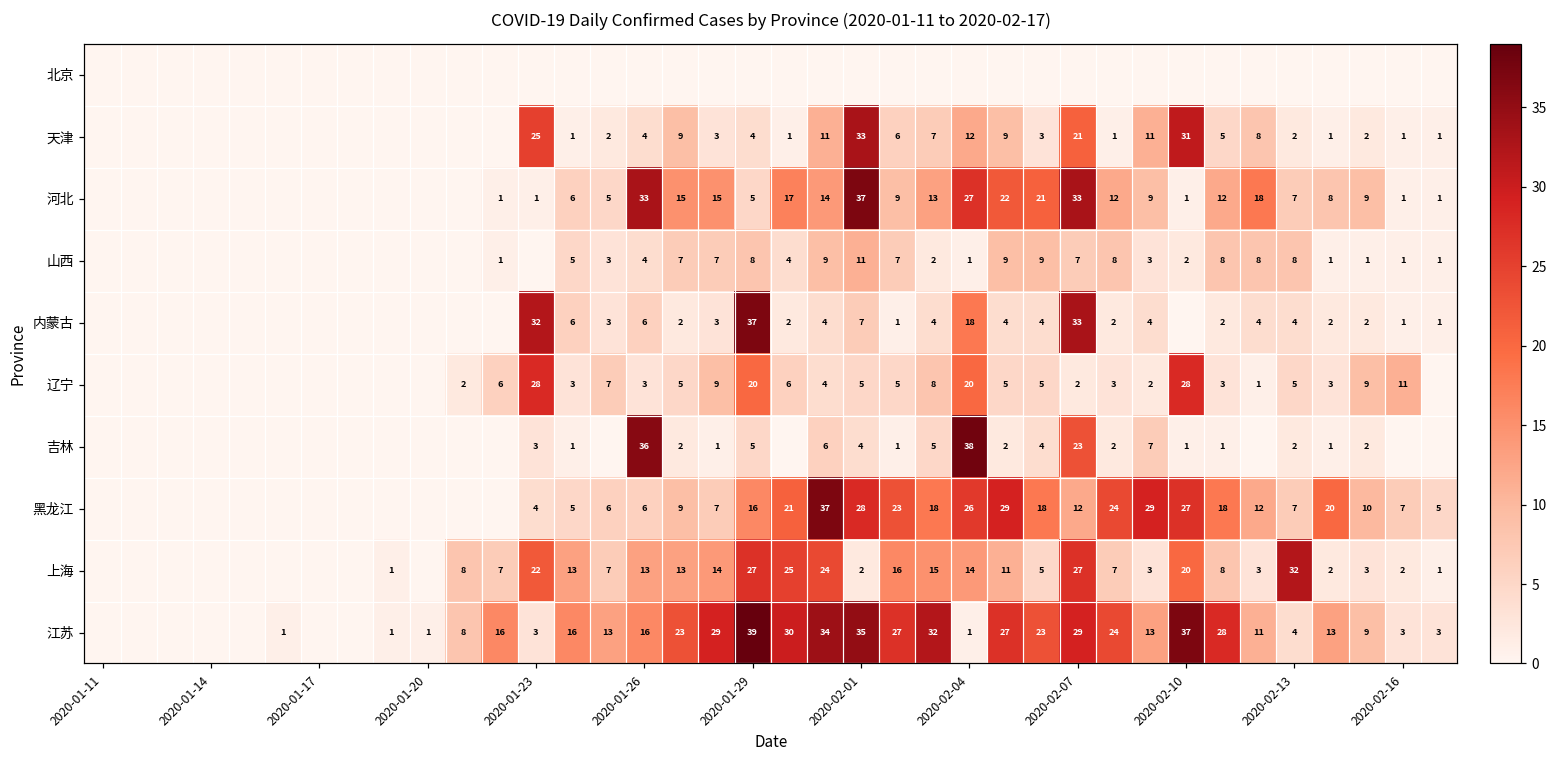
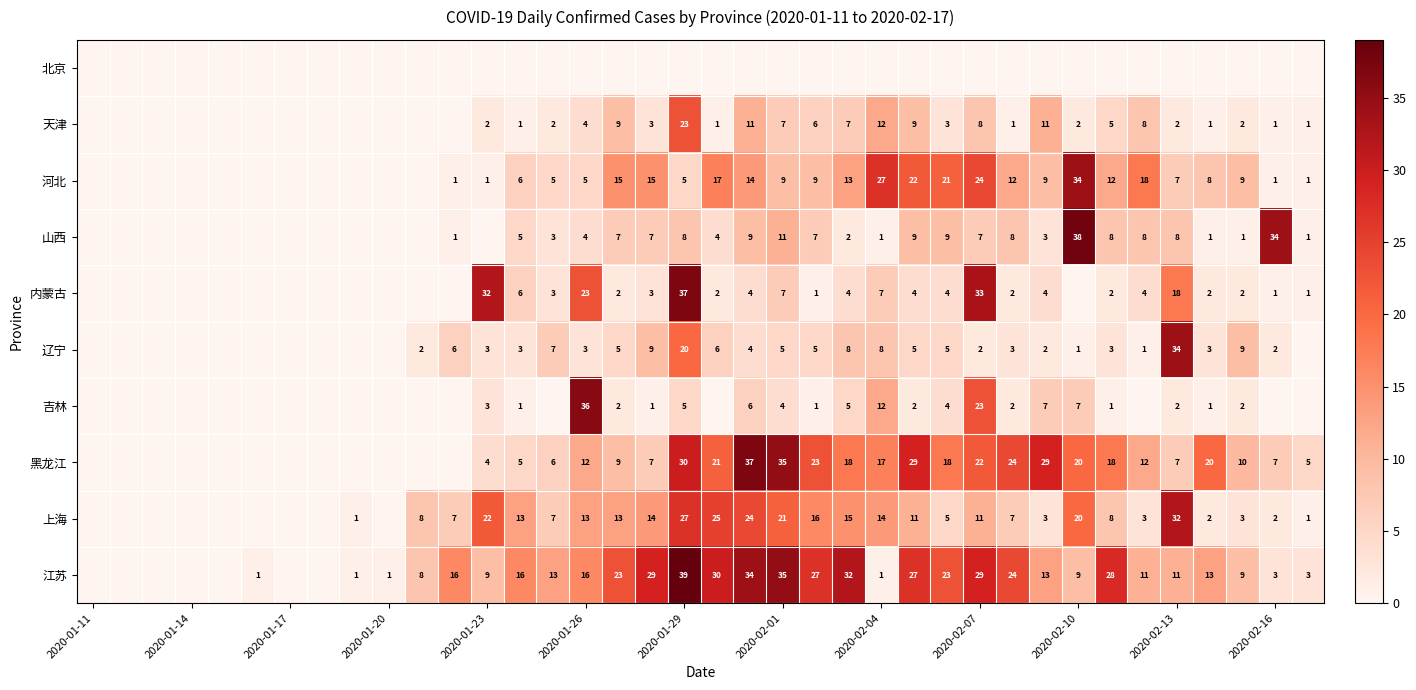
天津, 2020-01-23: 25 -> 2
天津, 2020-01-29: 4 -> 23
天津, 2020-02-01: 33 -> 7
天津, 2020-02-07: 21 -> 8
天津, 2020-02-10: 31 -> 2
河北, 2020-01-26: 33 -> 5
河北, 2020-02-01: 37 -> 9
河北, 2020-02-07: 33 -> 24
河北, 2020-02-10: 1 -> 34
山西, 2020-02-10: 2 -> 38
山西, 2020-02-16: 1 -> 34
内蒙古, 2020-01-26: 6 -> 23
内蒙古, 2020-02-04: 18 -> 7
内蒙古, 2020-02-13: 4 -> 18
辽宁, 2020-01-23: 28 -> 3
辽宁, 2020-02-04: 20 -> 8
辽宁, 2020-02-10: 28 -> 1
辽宁, 2020-02-13: 5 -> 34
辽宁, 2020-02-16: 11 -> 2
吉林, 2020-02-04: 38 -> 12
吉林, 2020-02-10: 1 -> 7
黑龙江, 2020-01-26: 6 -> 12
黑龙江, 2020-01-29: 16 -> 30
黑龙江, 2020-02-01: 28 -> 35
黑龙江, 2020-02-04: 26 -> 17
黑龙江, 2020-02-07: 12 -> 22
黑龙江, 2020-02-10: 27 -> 20
上海, 2020-02-01: 2 -> 21
上海, 2020-02-07: 27 -> 11
江苏, 2020-01-23: 3 -> 9
江苏, 2020-02-10: 37 -> 9
江苏, 2020-02-13: 4 -> 11
